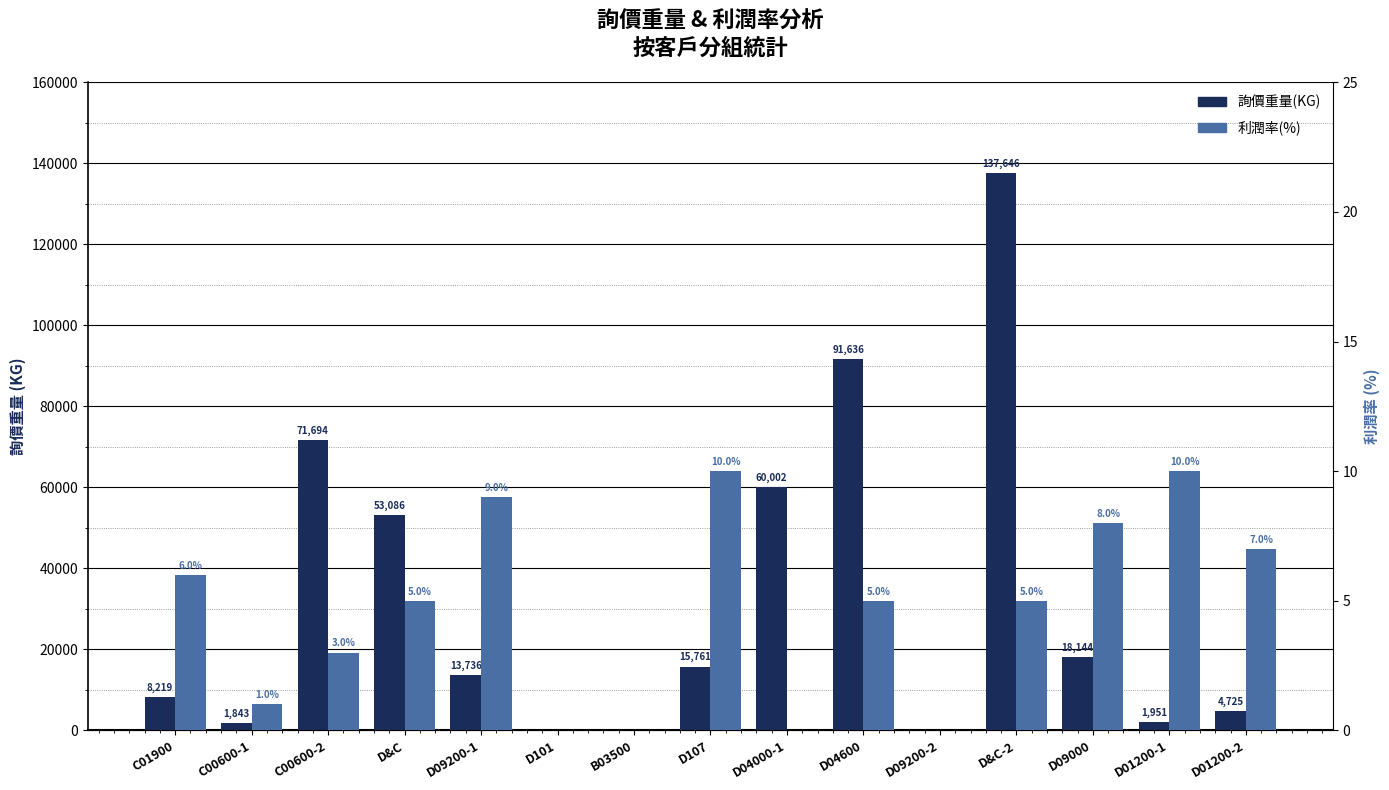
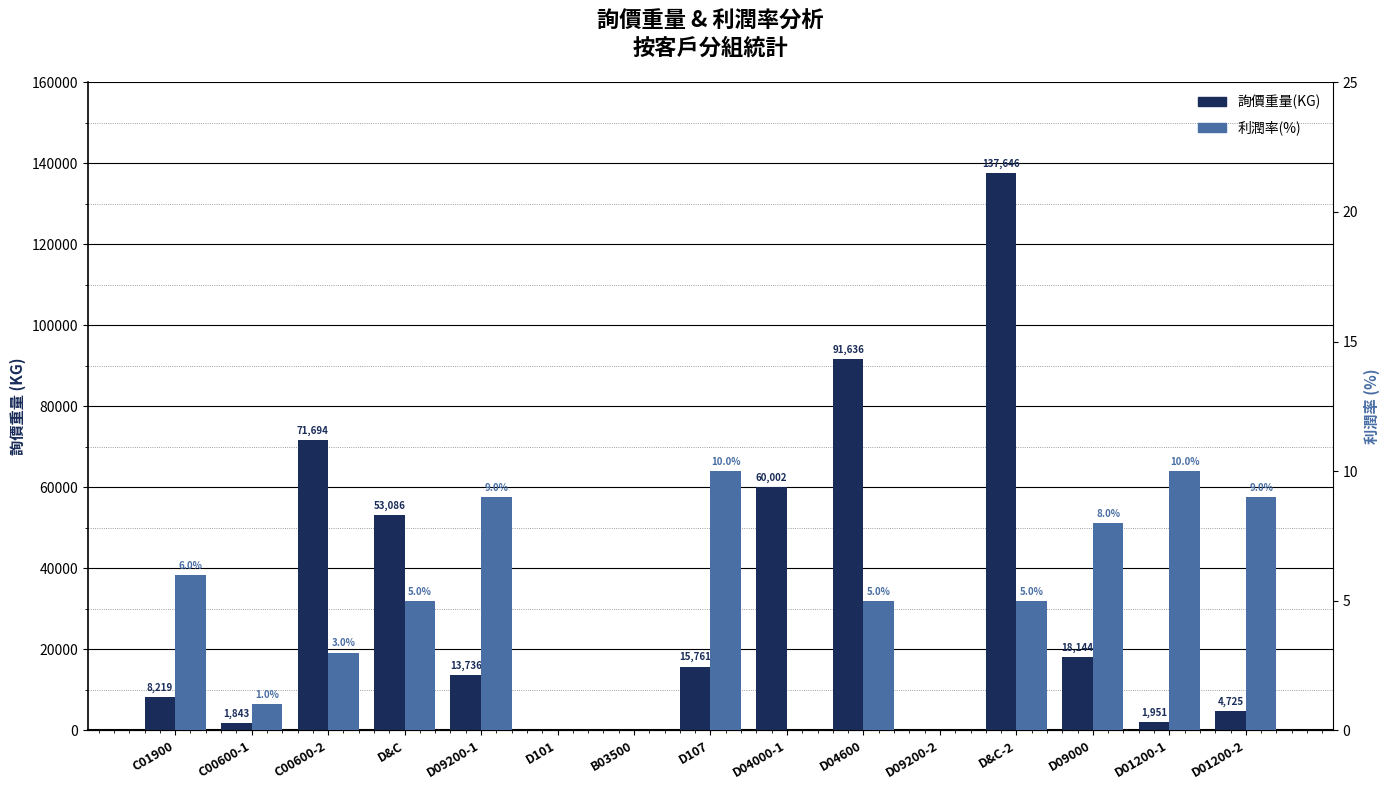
利潤率(%), D01200-2: 7.0% -> 9.0%
